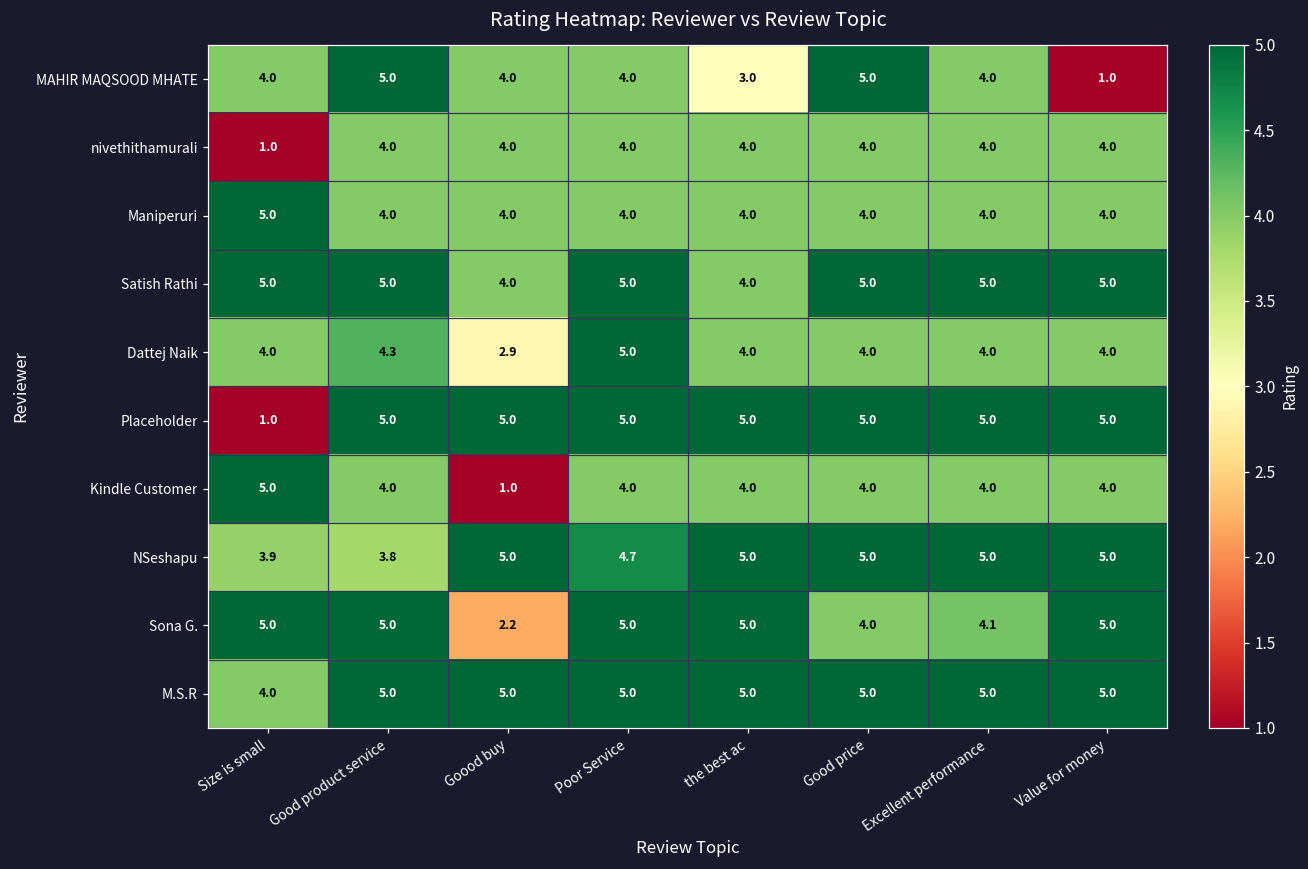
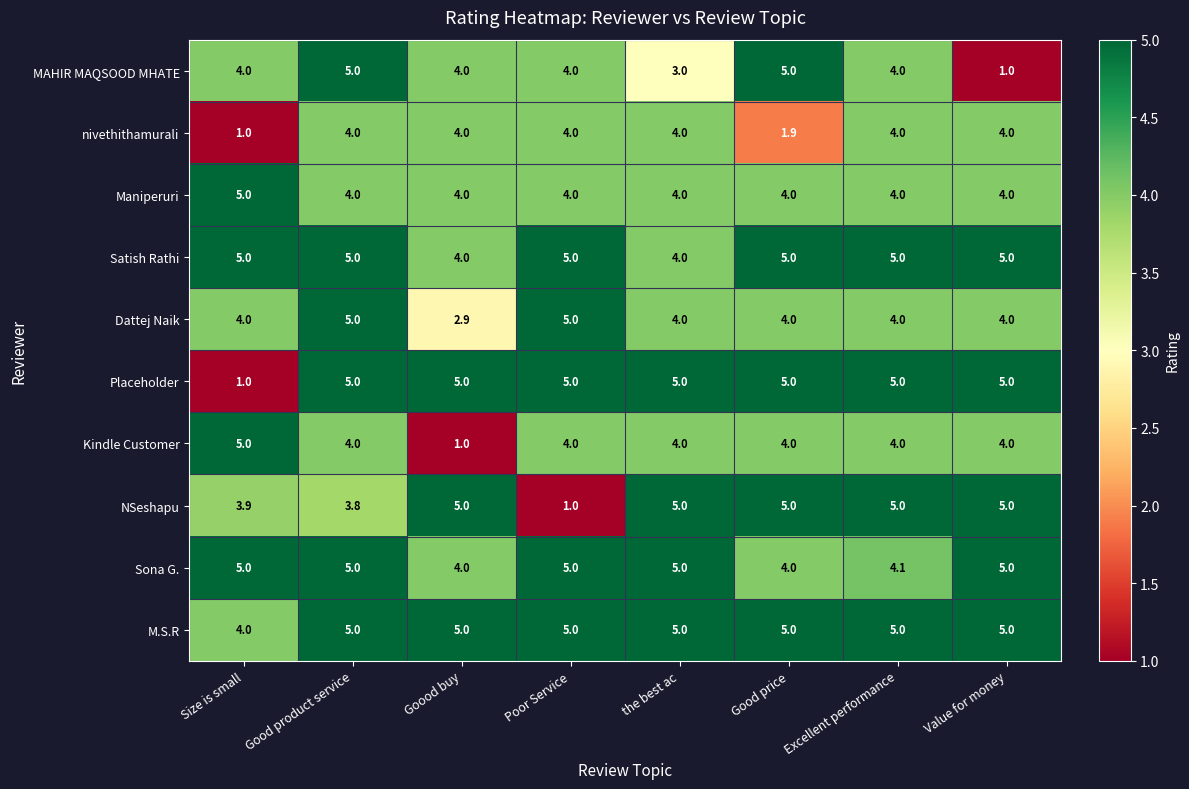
nivethithamurali, Good price: 4.0 -> 1.9
Dattej Naik, Good product service: 4.3 -> 5.0
NSeshapu, Poor Service: 4.7 -> 1.0
Sona G., Goood buy: 2.2 -> 4.0
